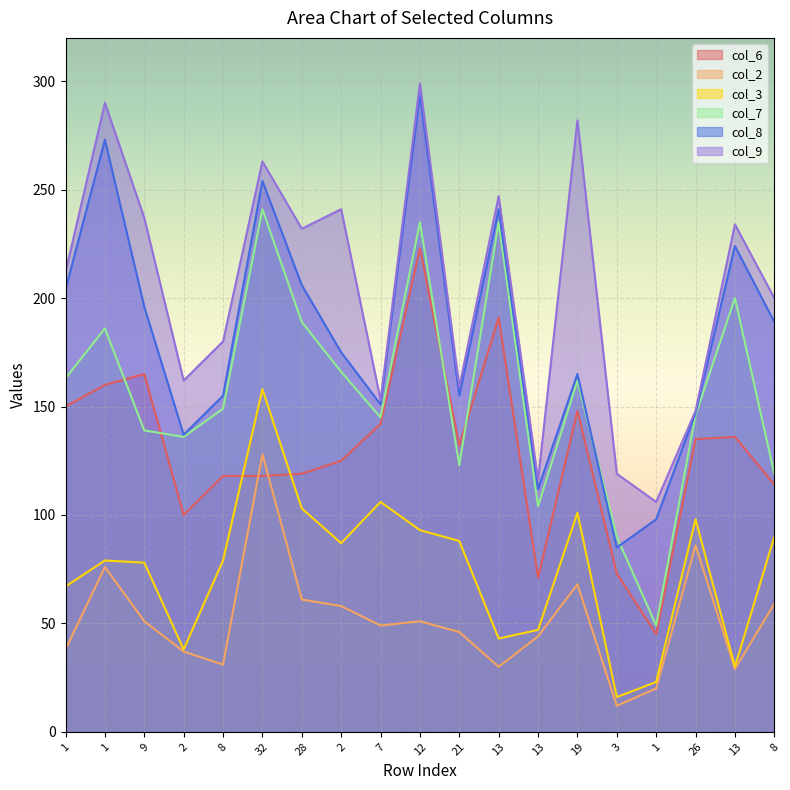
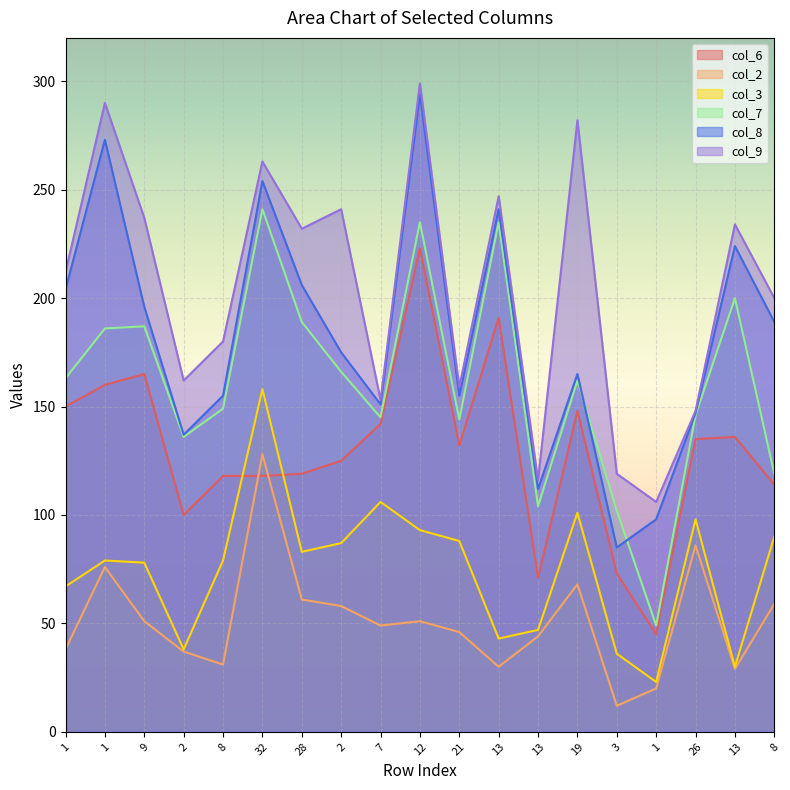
col_7, 9: 139 -> 187
col_3, 28: 103 -> 83
col_7, 21: 123 -> 144
col_3, 3: 16 -> 36
col_7, 3: 90 -> 102
